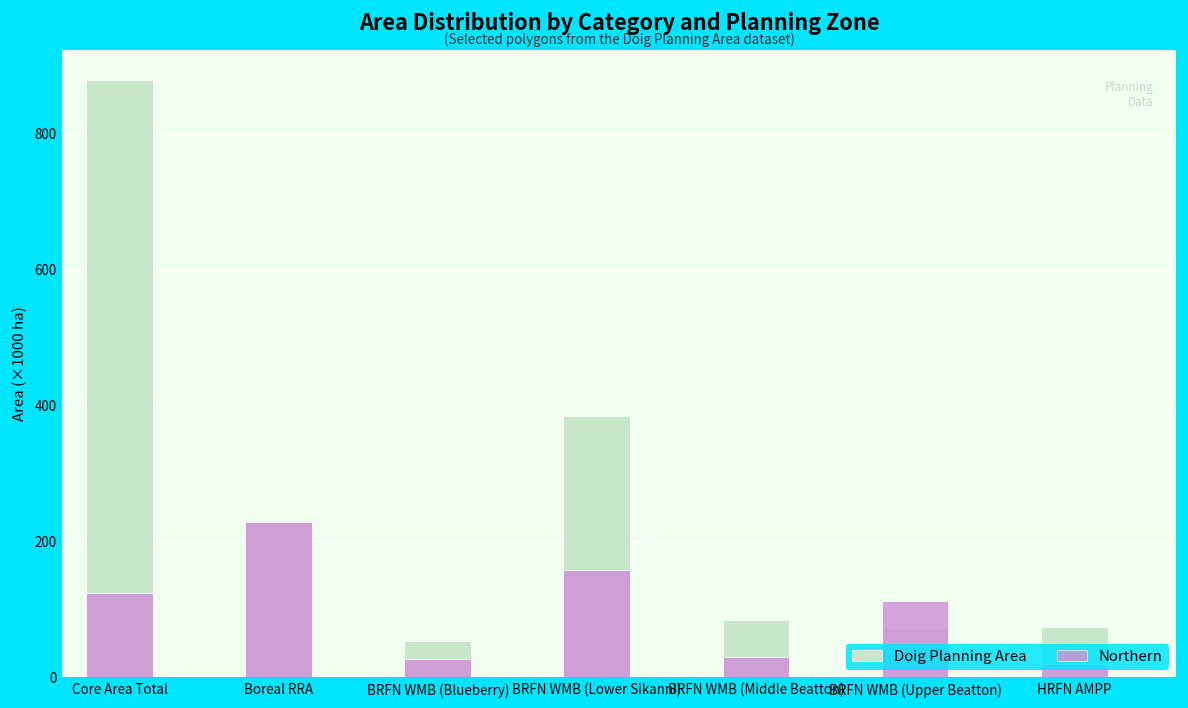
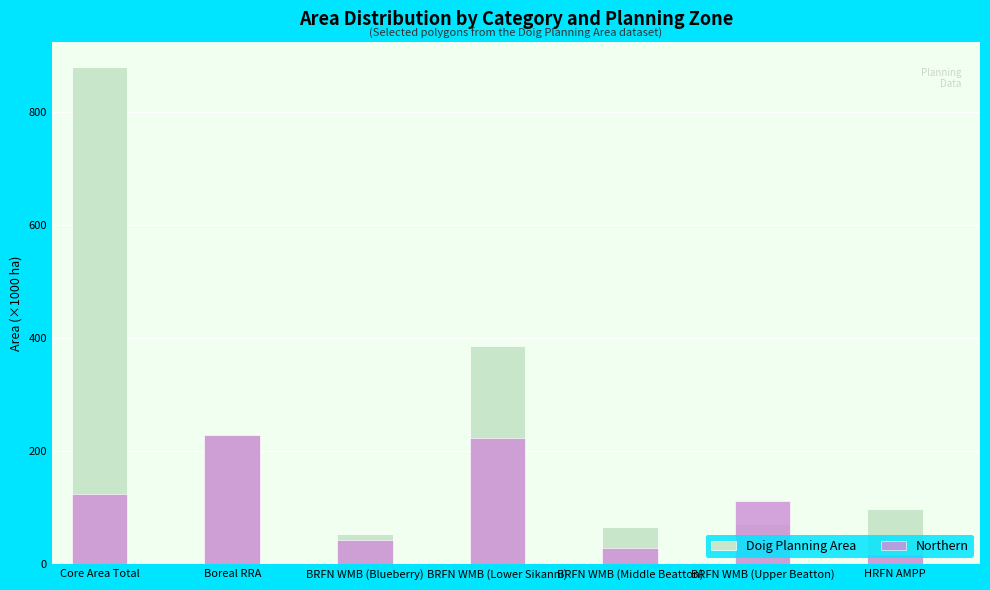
Northern, BRFN WMB (Blueberry): 30 -> 40
Northern, BRFN WMB (Lower Sikanni): 160 -> 220
Doig Planning Area, BRFN WMB (Middle Beatton): 80 -> 70
Doig Planning Area, HRFN AMPP: 70 -> 100
